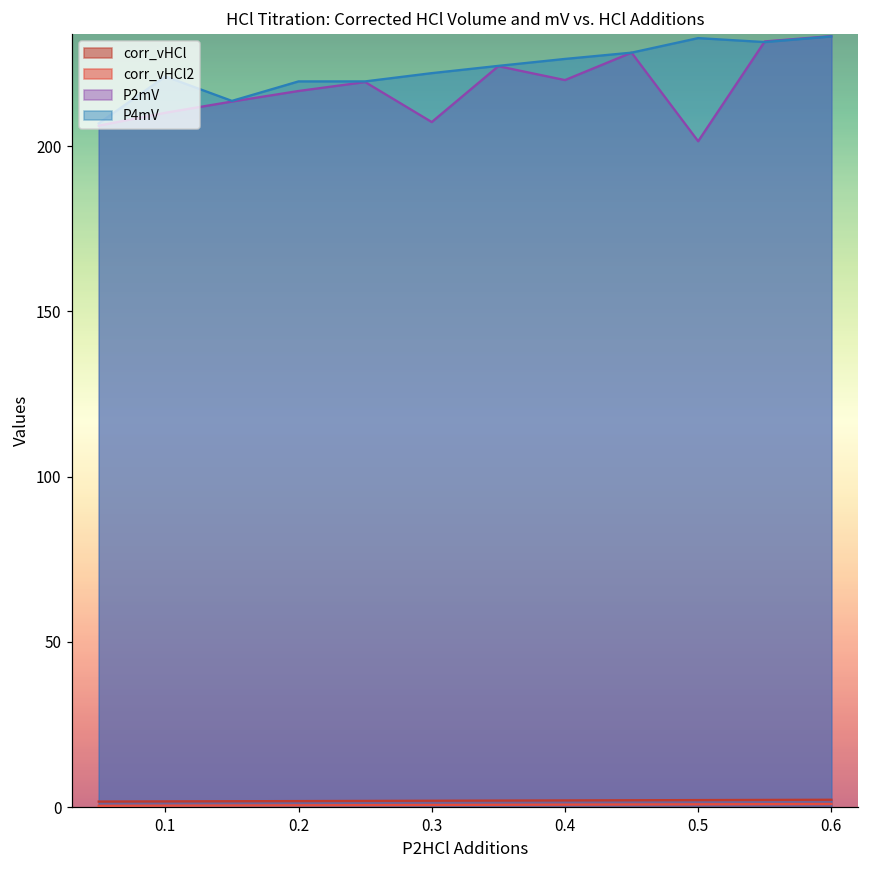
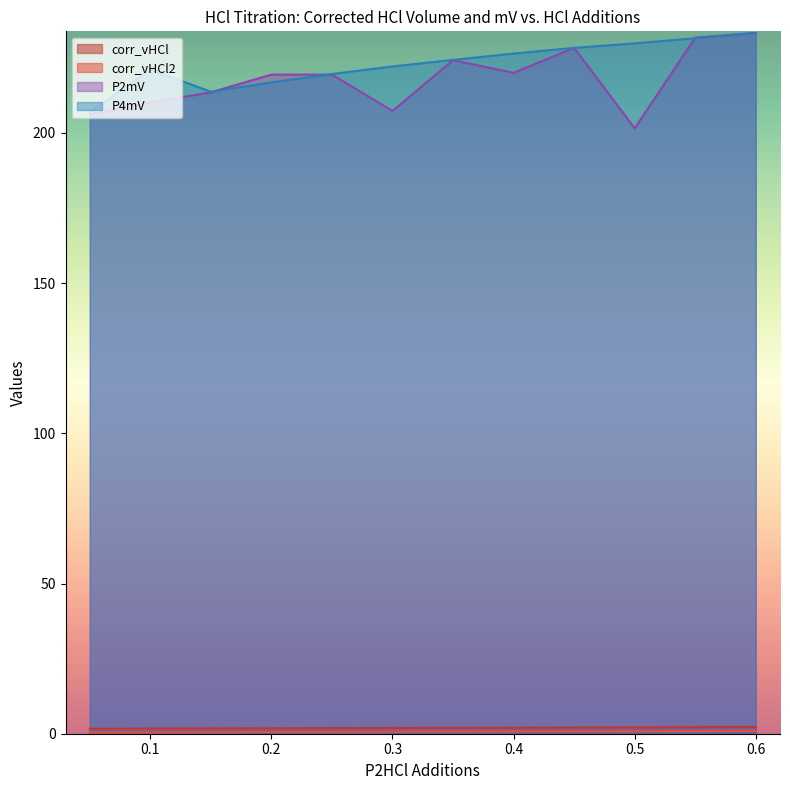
P2mV, 0.2: 217 -> 219
P4mV, 0.2: 220 -> 217
P4mV, 0.5: 233 -> 230
